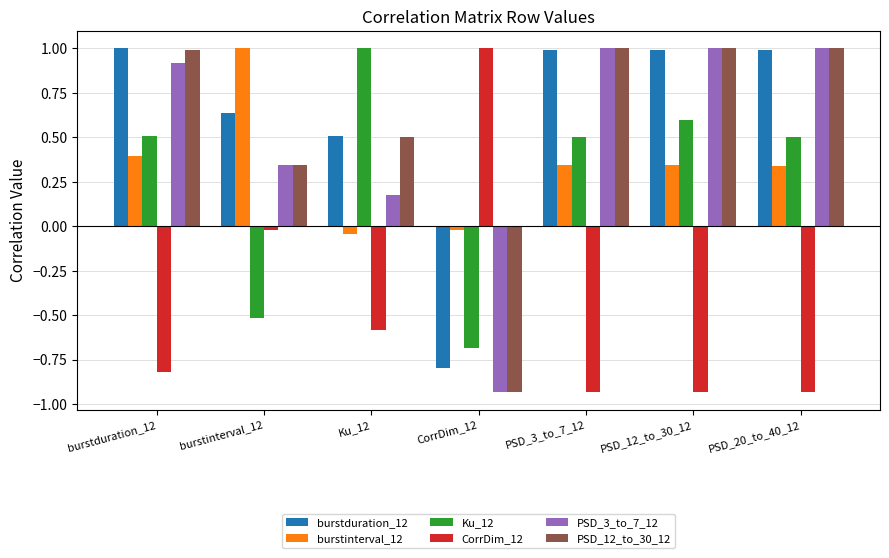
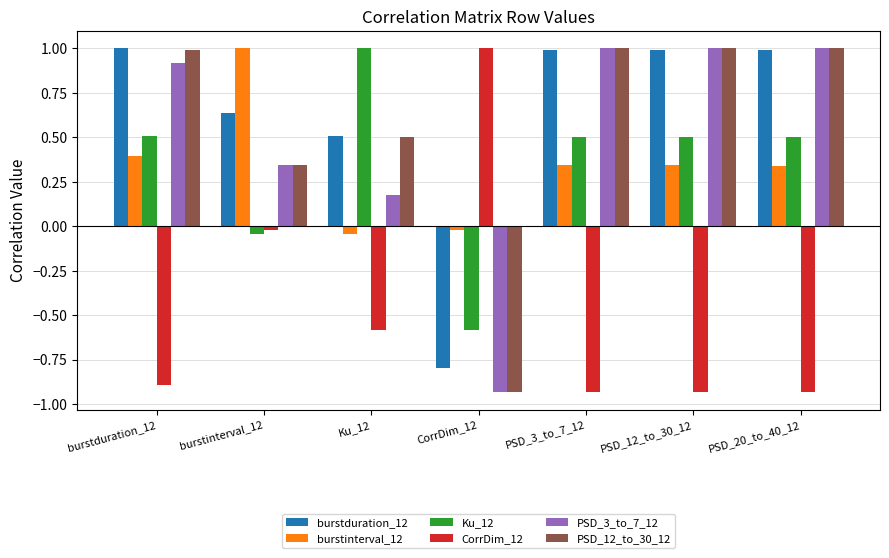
CorrDim_12, burstduration_12: -0.82 -> -0.89
Ku_12, burstinterval_12: -0.52 -> -0.05
Ku_12, CorrDim_12: -0.68 -> -0.58
Ku_12, PSD_12_to_30_12: 0.60 -> 0.50
